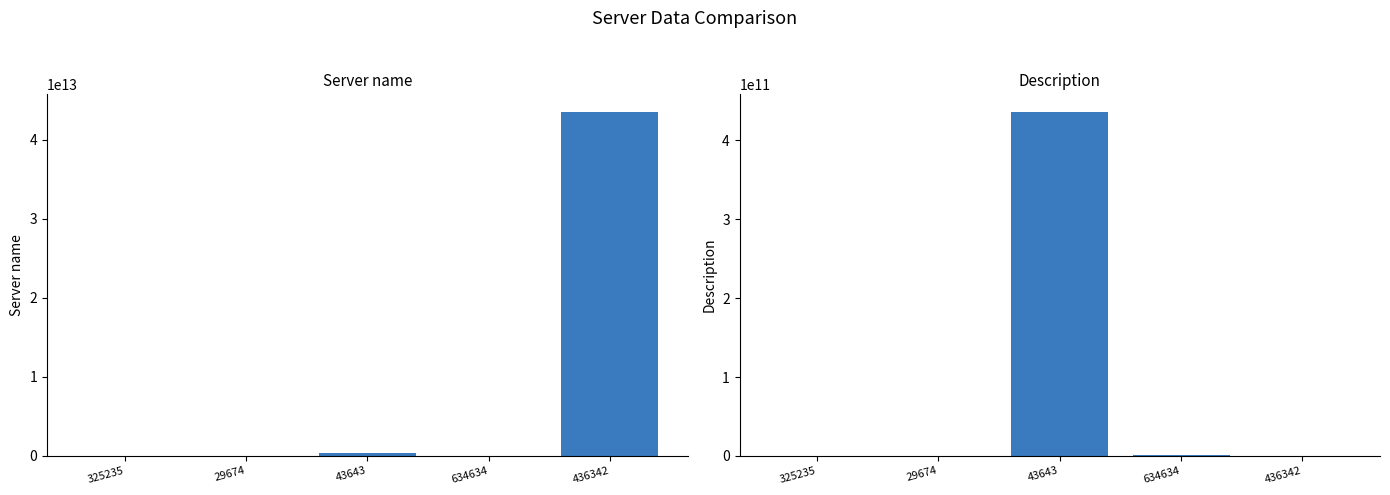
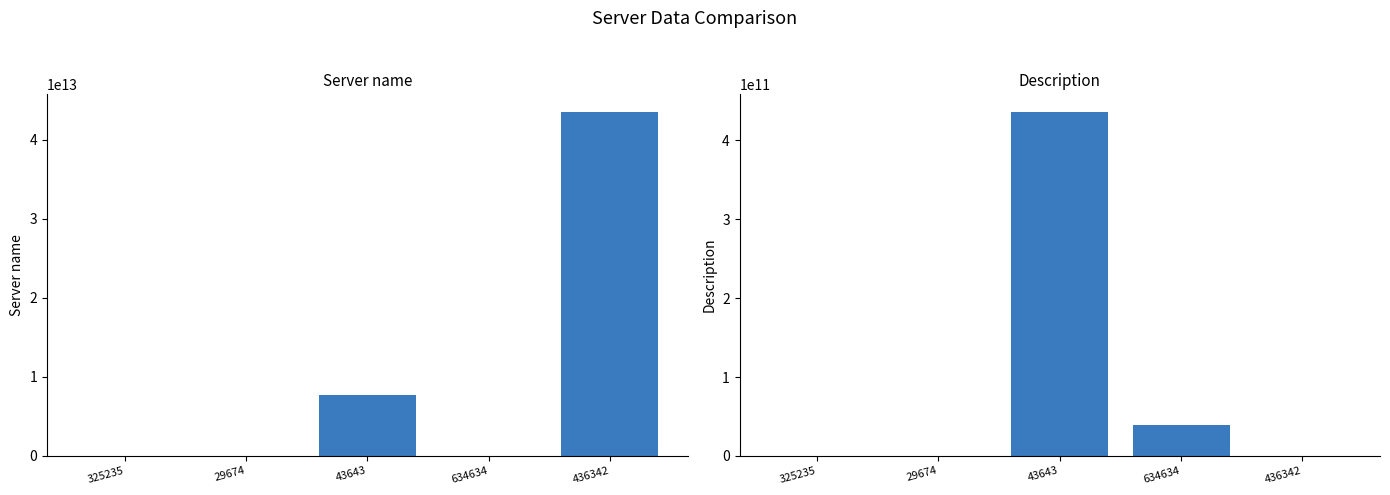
Server name, 43643: 0 -> 8000000000000
Description, 634634: 0 -> 40000000000
